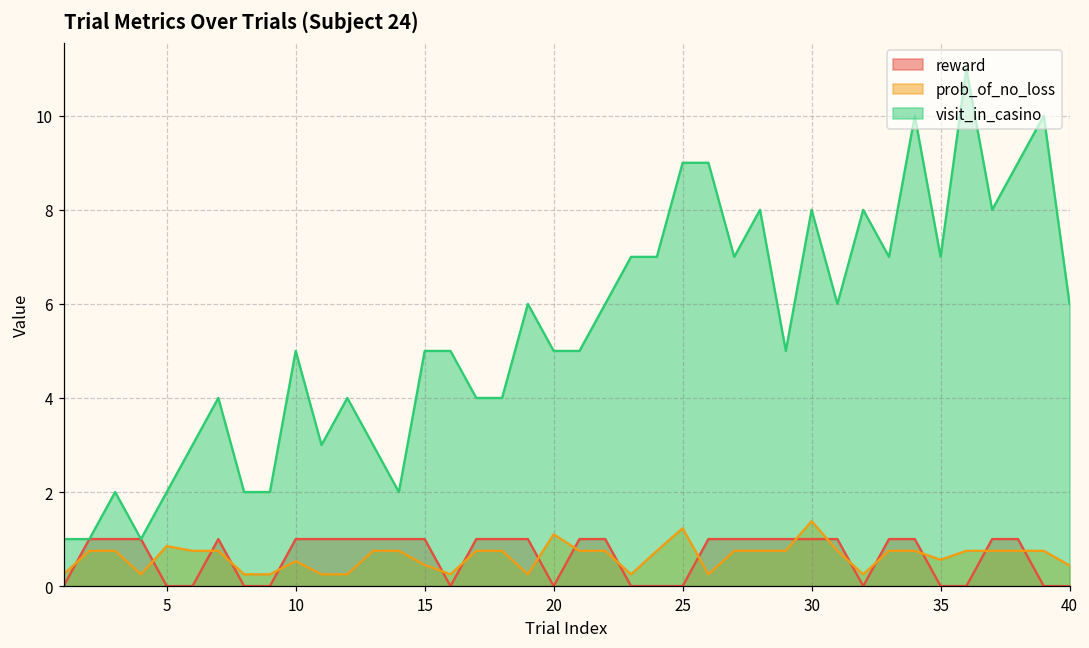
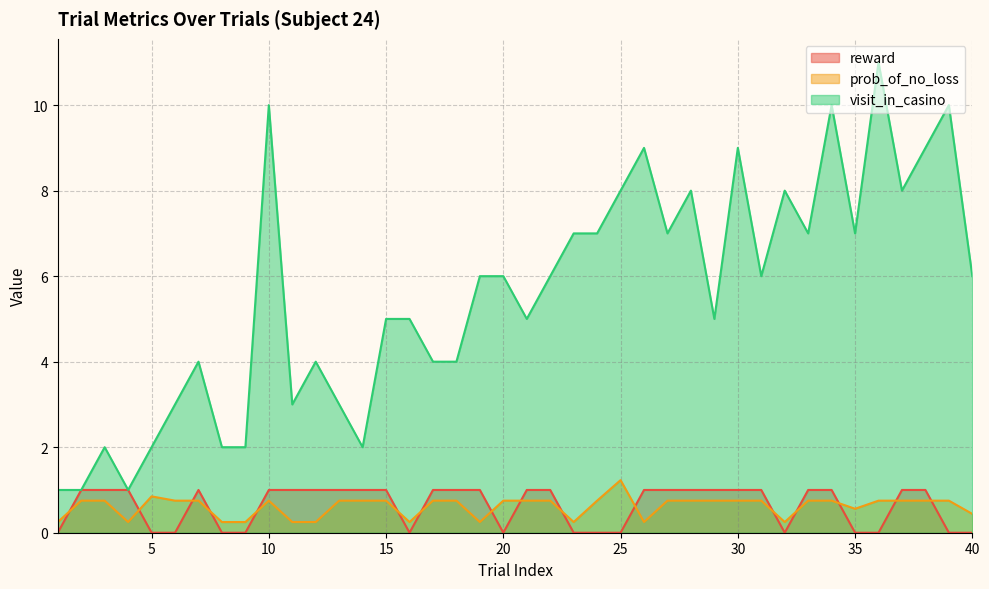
prob_of_no_loss, 10: 0.5 -> 0.8
visit_in_casino, 10: 5 -> 10
prob_of_no_loss, 15: 0.5 -> 0.8
prob_of_no_loss, 20: 1.1 -> 0.8
visit_in_casino, 20: 5 -> 6
visit_in_casino, 25: 9 -> 8
prob_of_no_loss, 30: 1.4 -> 0.8
visit_in_casino, 30: 8 -> 9
